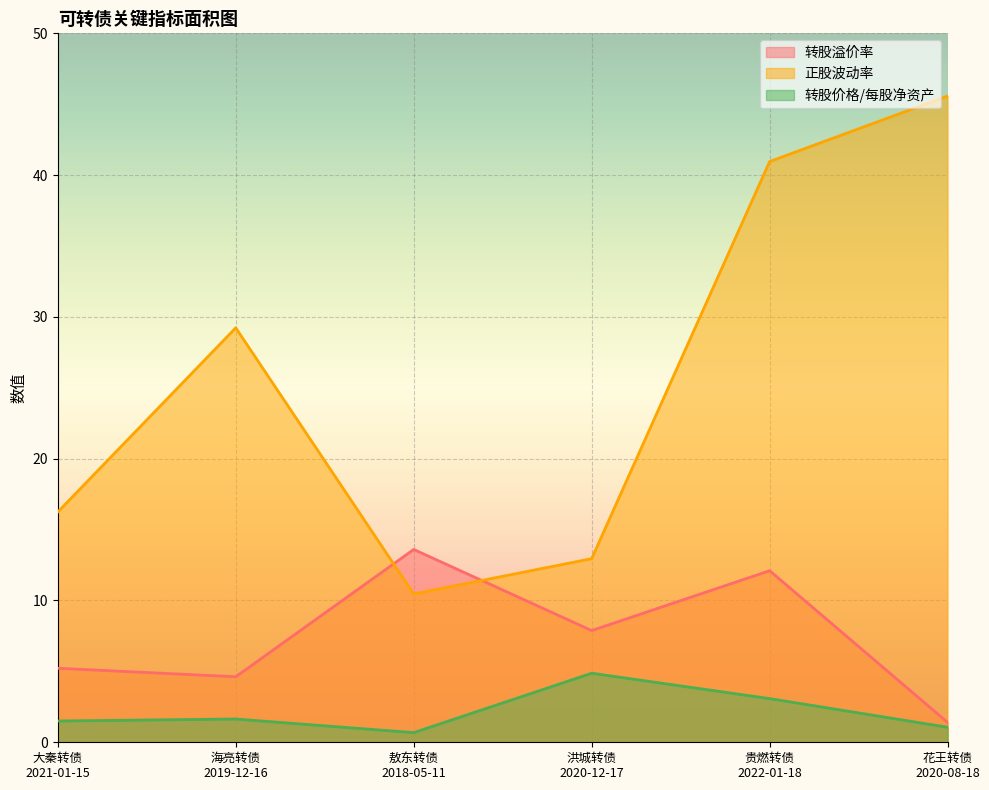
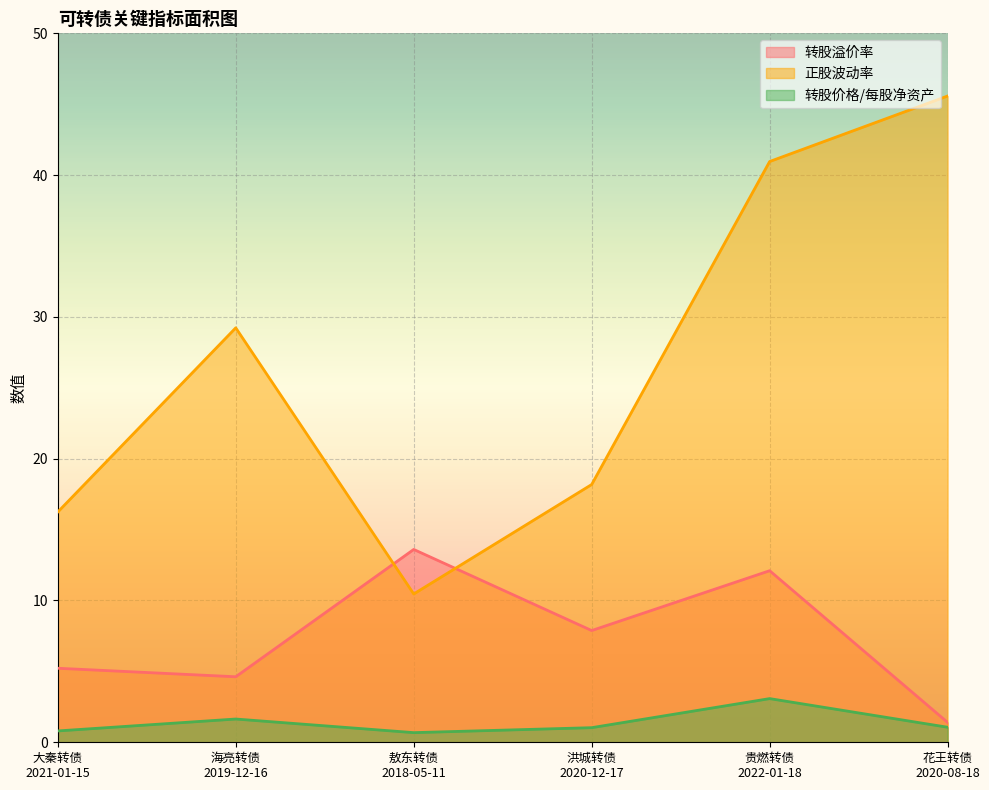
转股价格/每股净资产, 大秦转债 2021-01-15: 1.5 -> 0.8
正股波动率, 洪城转债 2020-12-17: 13.0 -> 18.2
转股价格/每股净资产, 洪城转债 2020-12-17: 4.9 -> 1.0
